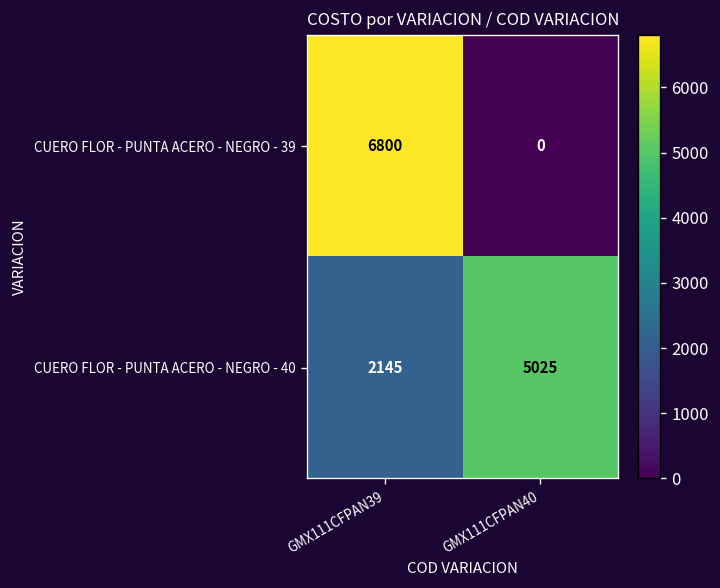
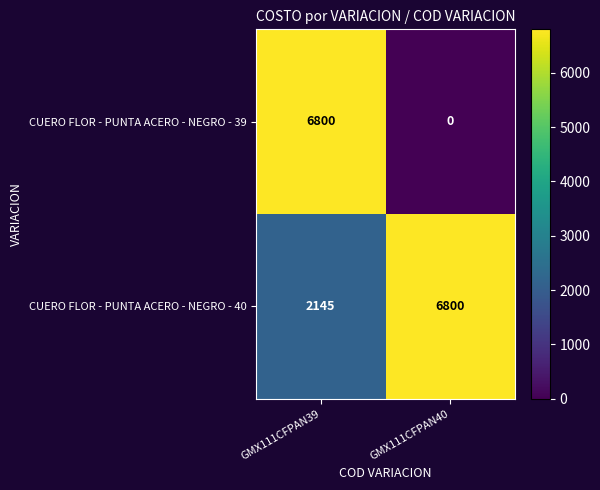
CUERO FLOR - PUNTA ACERO - NEGRO - 40, GMX111CFPAN40: 5025 -> 6800
